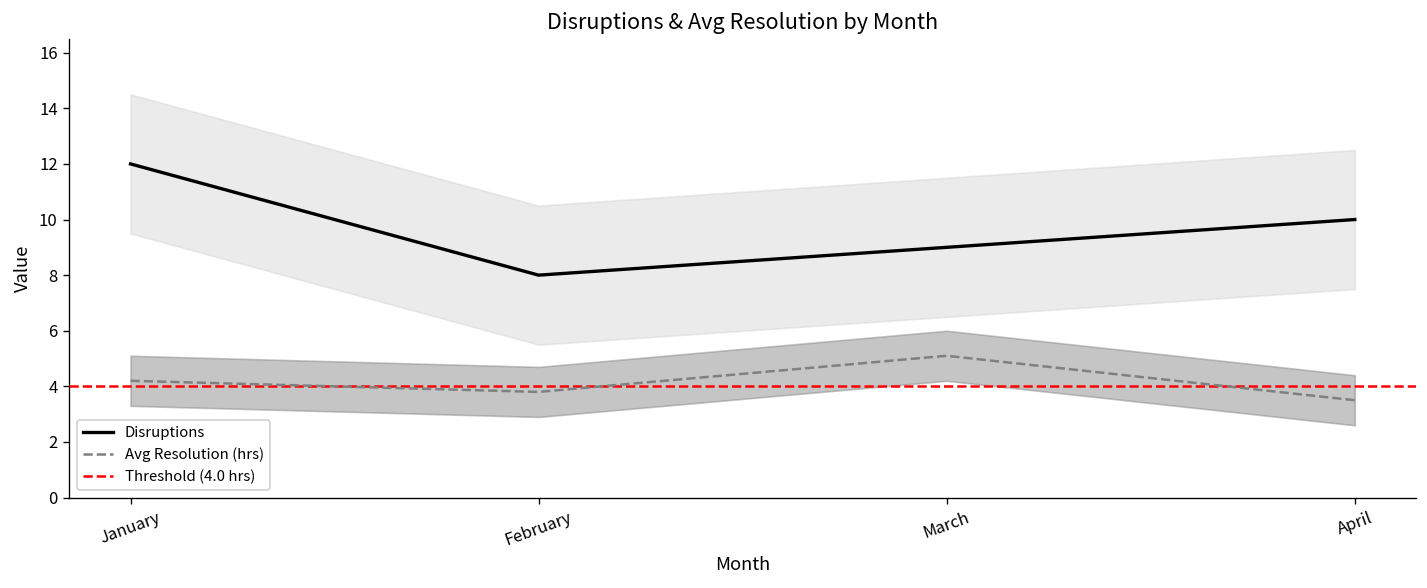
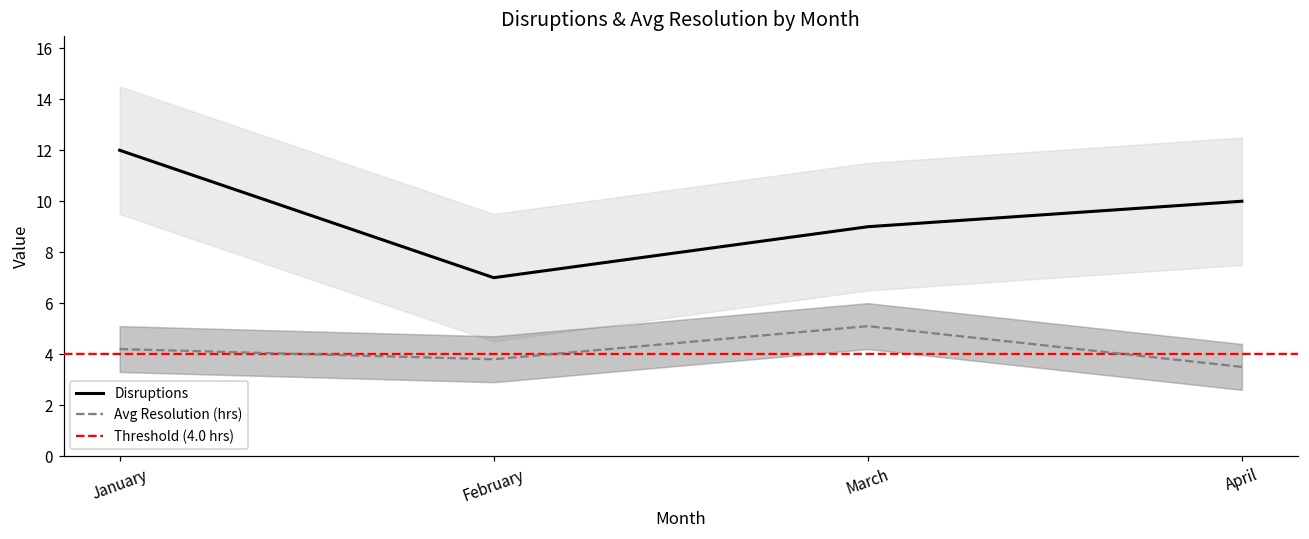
Disruptions, February: 8 -> 7
